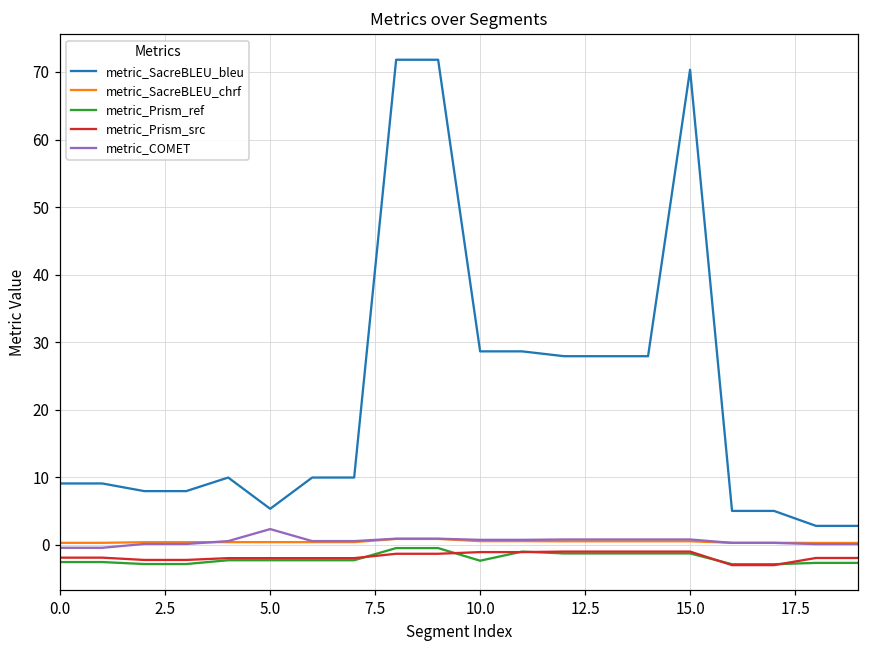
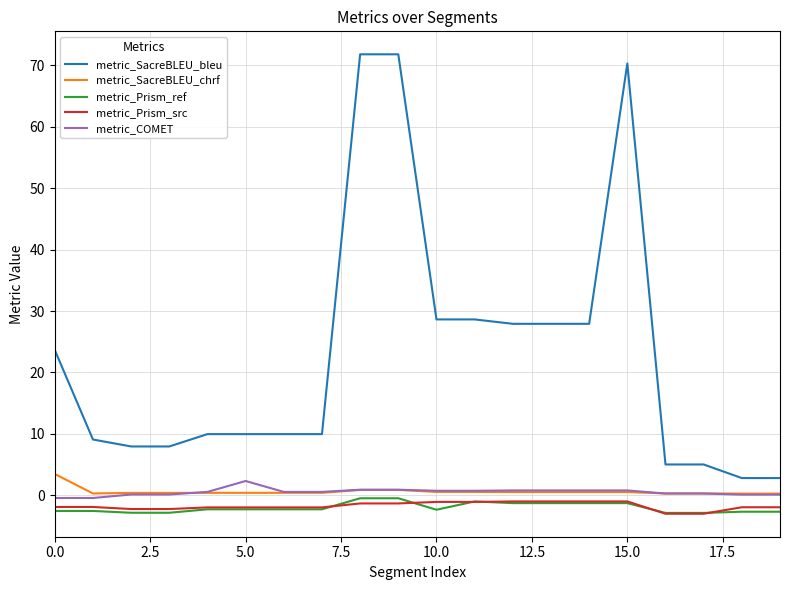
metric_SacreBLEU_bleu, 0.0: 9 -> 24
metric_SacreBLEU_chrf, 0.0: 0 -> 3
metric_SacreBLEU_bleu, 5.0: 5 -> 10
